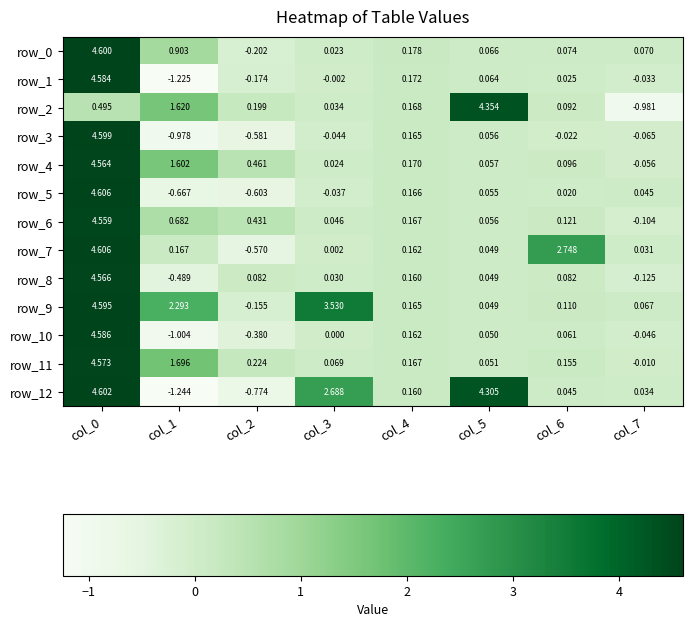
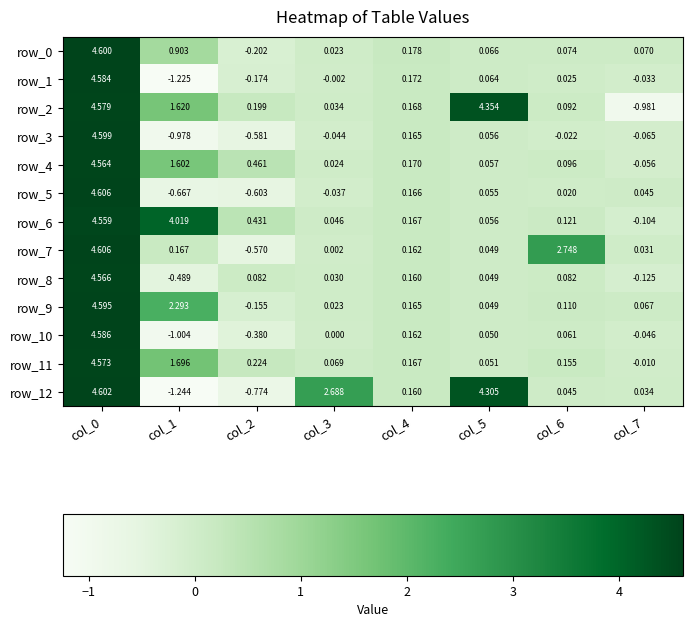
row_2, col_0: 0.495 -> 4.579
row_6, col_1: 0.682 -> 4.019
row_9, col_3: 3.530 -> 0.023
